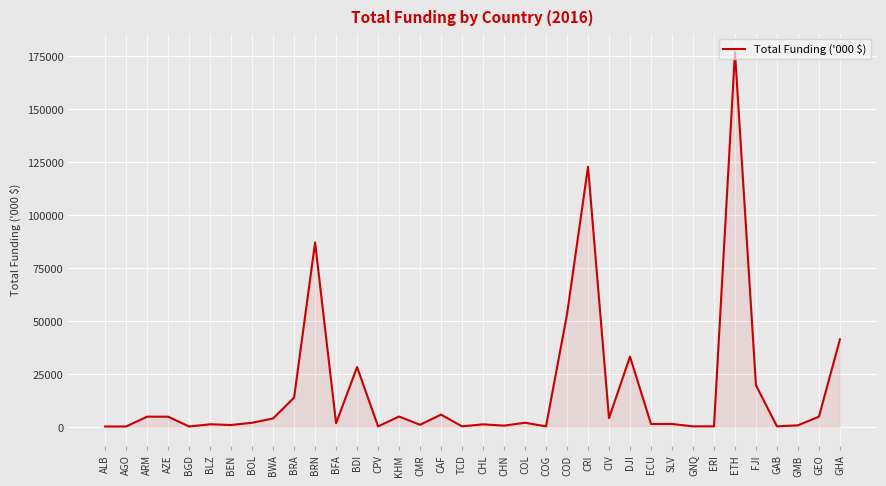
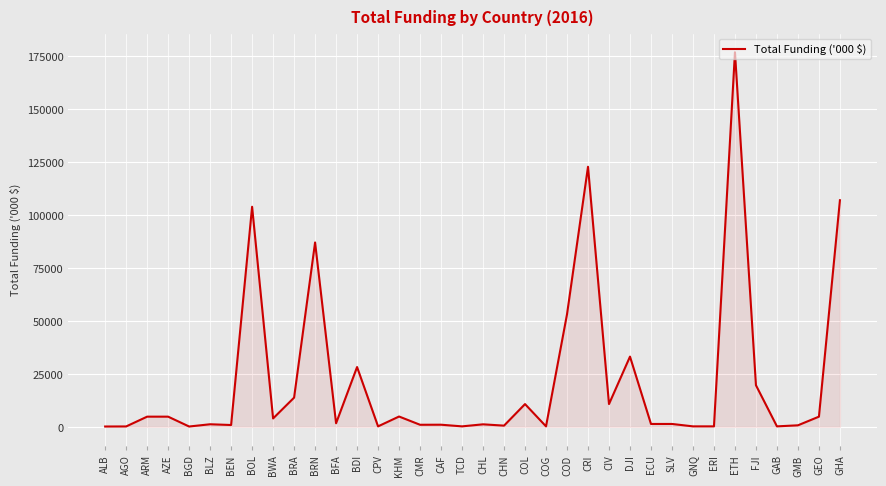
BOL: 2000 -> 104000
CAF: 6000 -> 1000
COL: 2000 -> 11000
CIV: 4000 -> 11000
GHA: 41000 -> 107000
